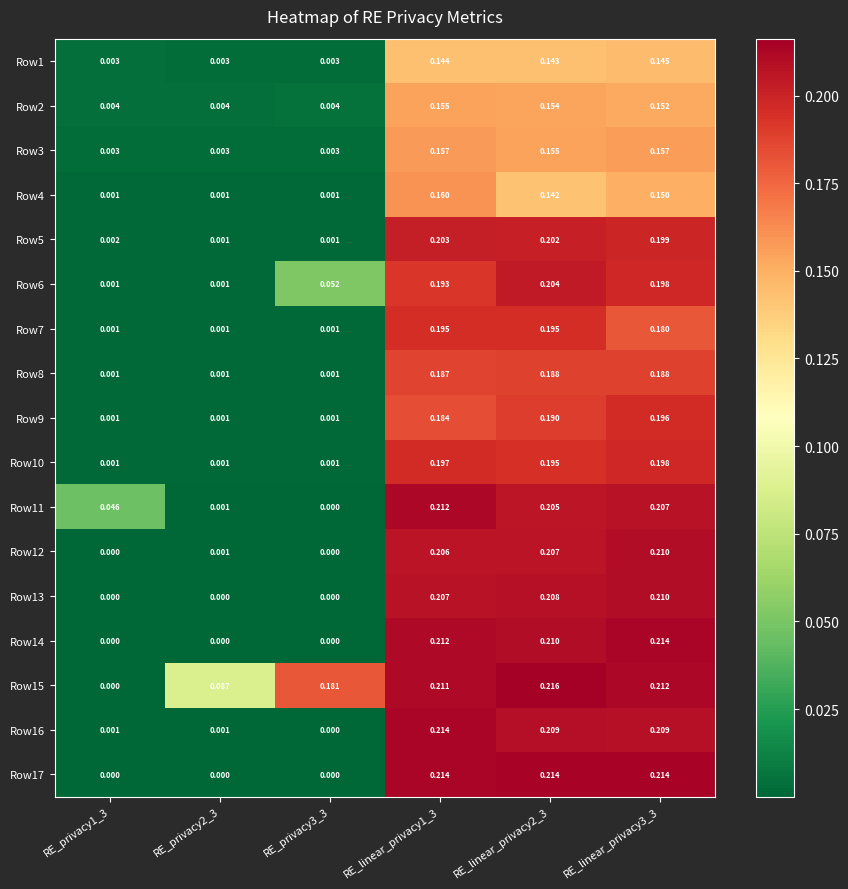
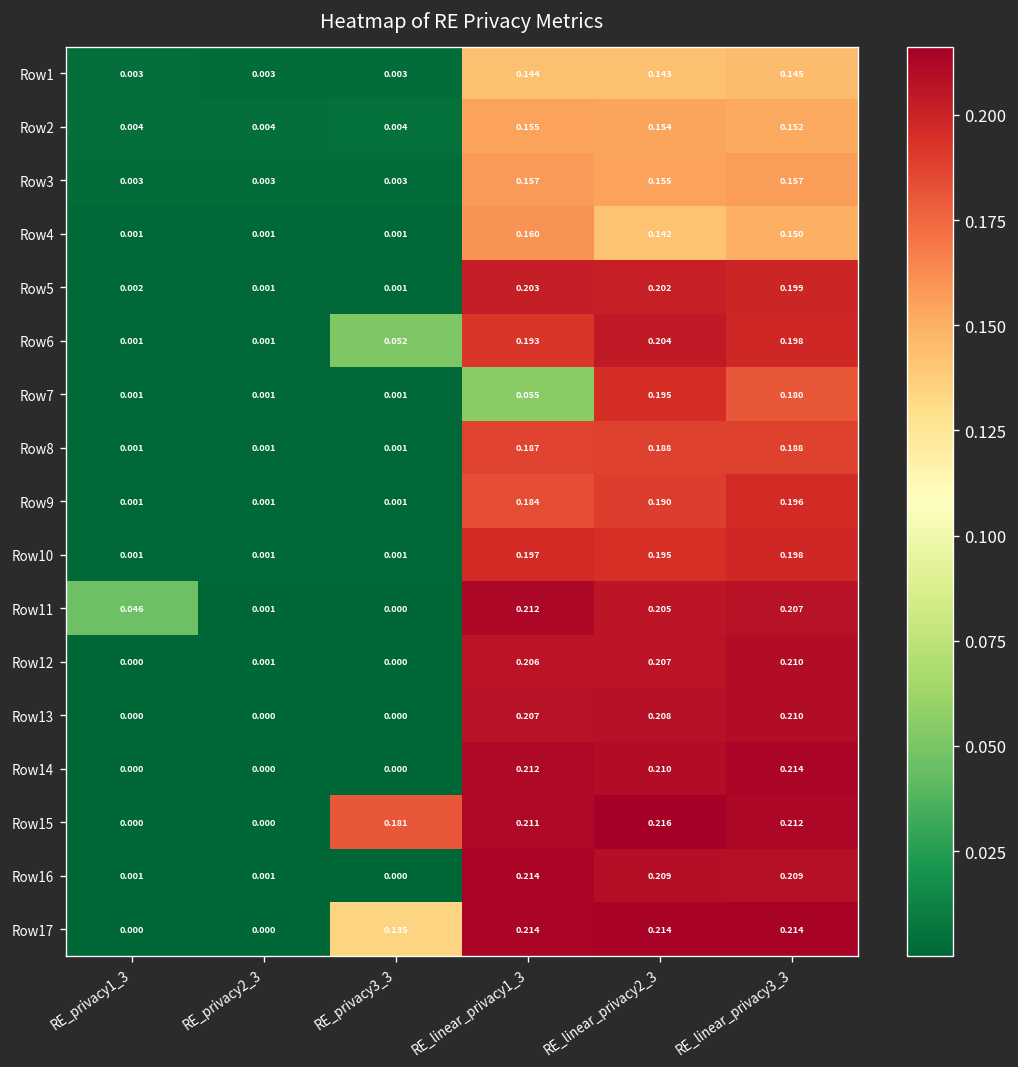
Row7, RE_linear_privacy1_3: 0.195 -> 0.055
Row15, RE_privacy2_3: 0.087 -> 0.000
Row17, RE_privacy3_3: 0.000 -> 0.135
